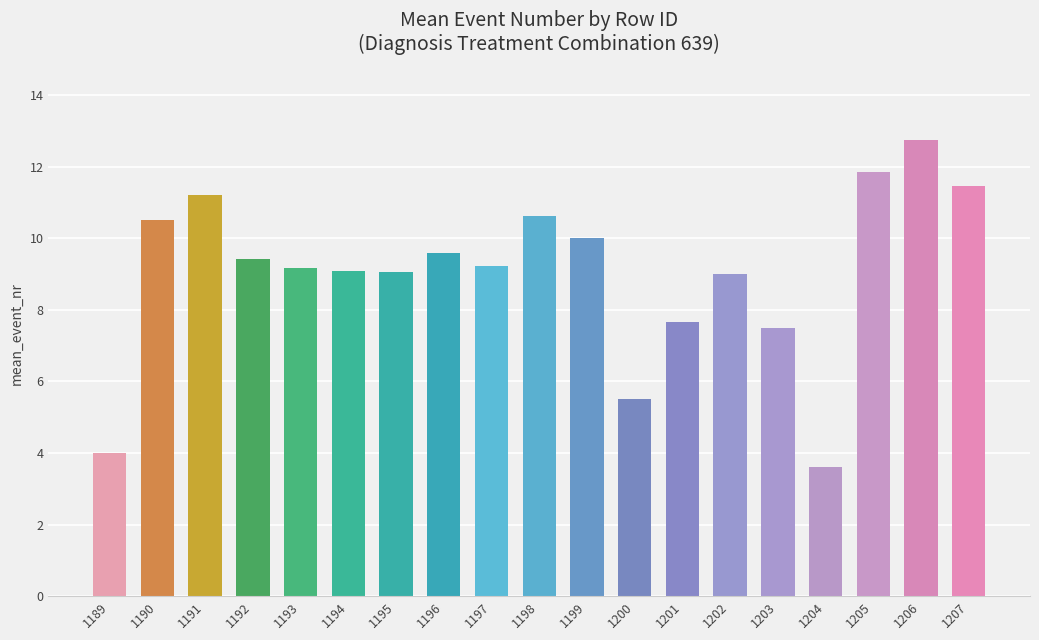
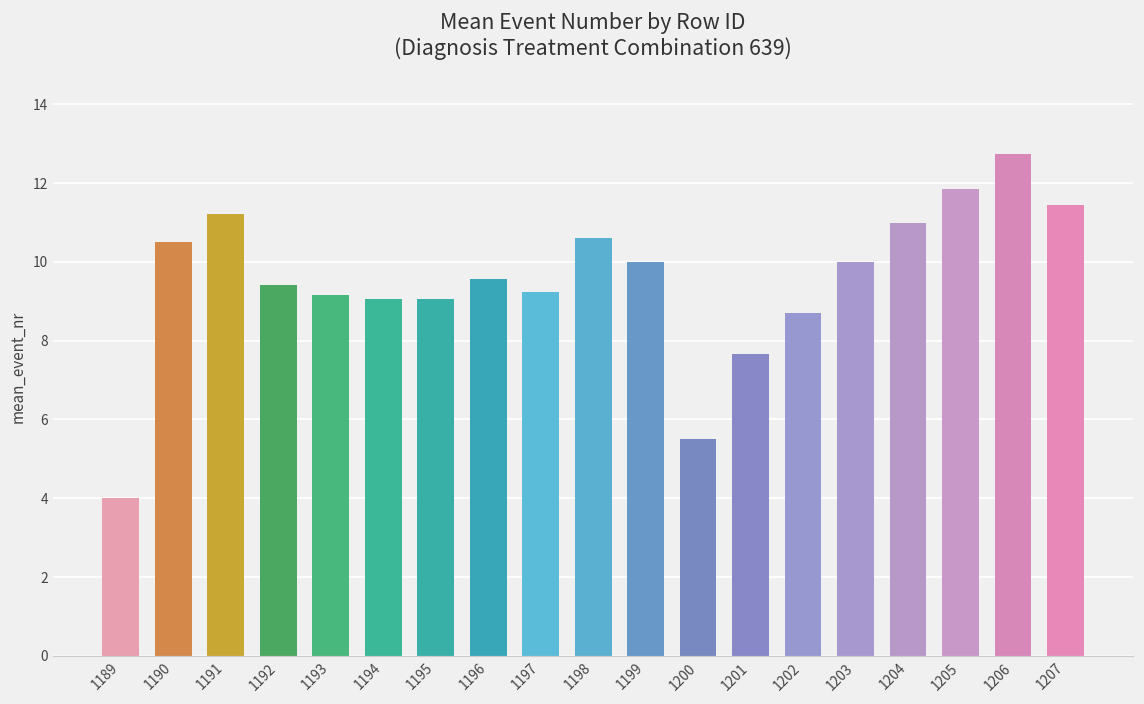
1202: 9.0 -> 8.7
1203: 7.5 -> 10.0
1204: 3.6 -> 11.0
